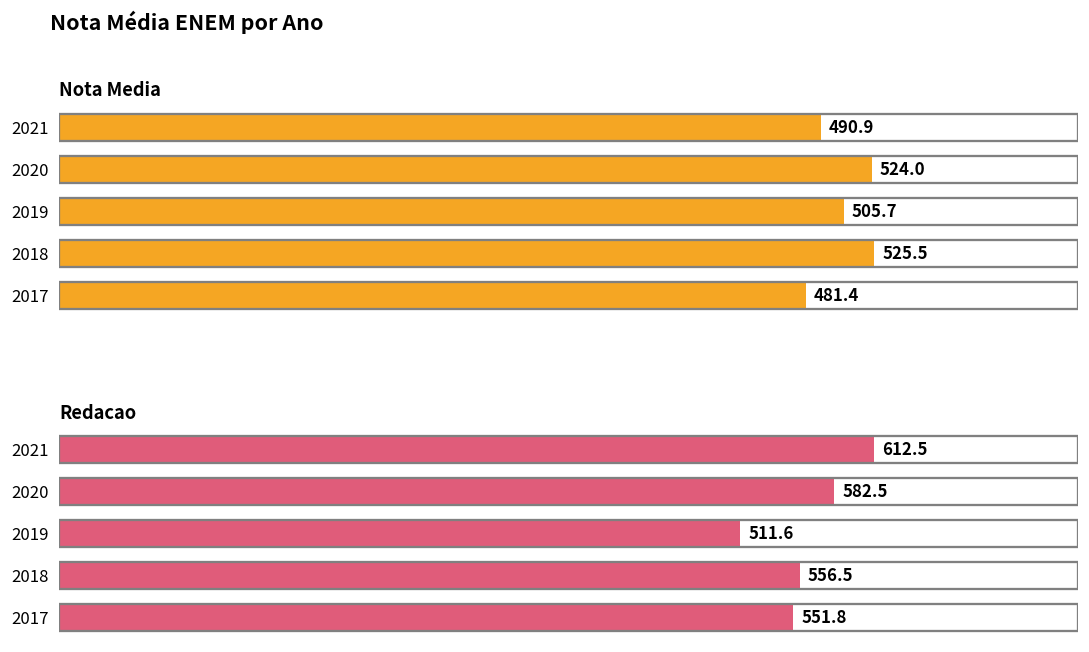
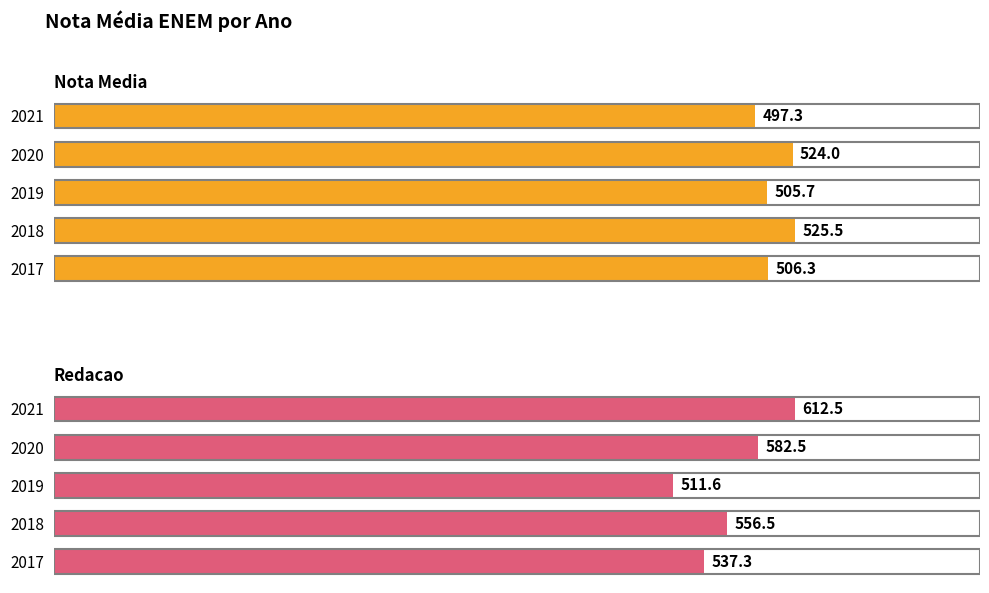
Nota Media, 2021: 490.9 -> 497.3
Nota Media, 2017: 481.4 -> 506.3
Redacao, 2017: 551.8 -> 537.3
